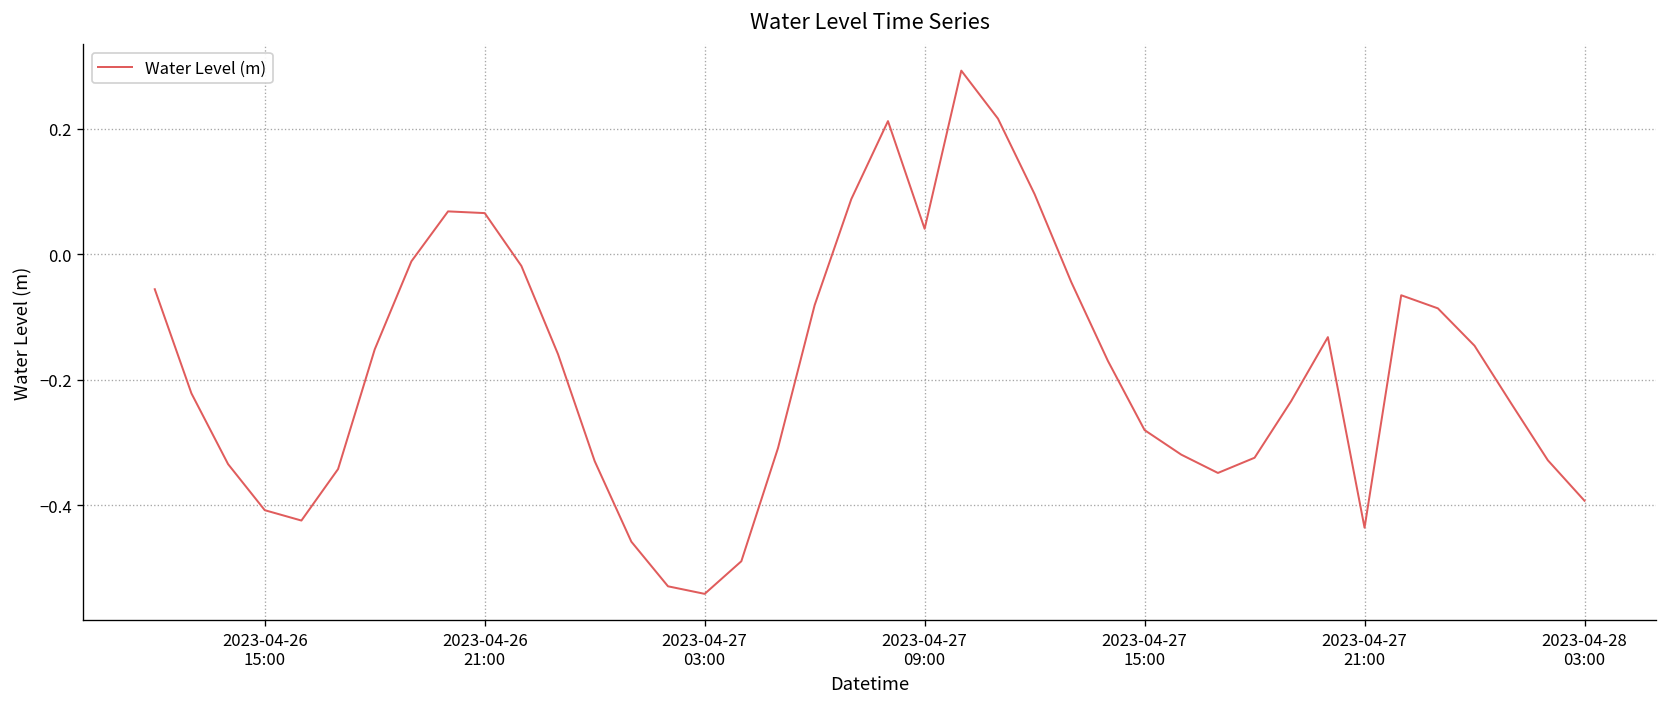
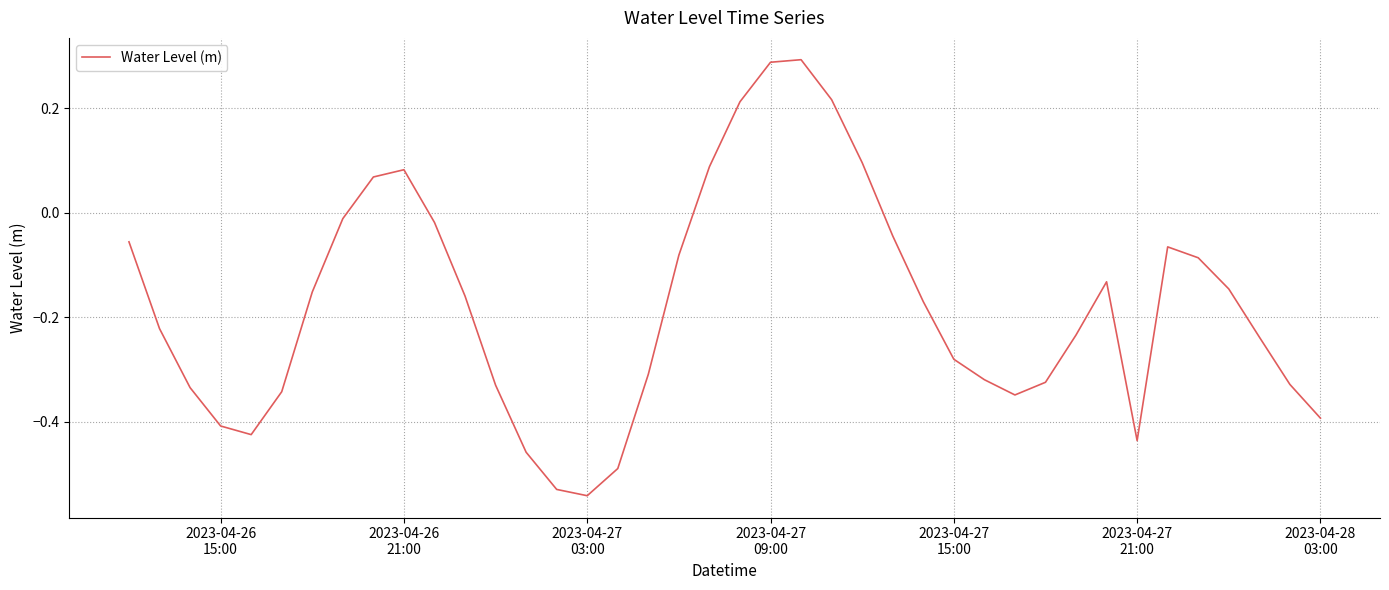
2023-04-26 21:00: 0.07 -> 0.08
2023-04-27 09:00: 0.04 -> 0.29
